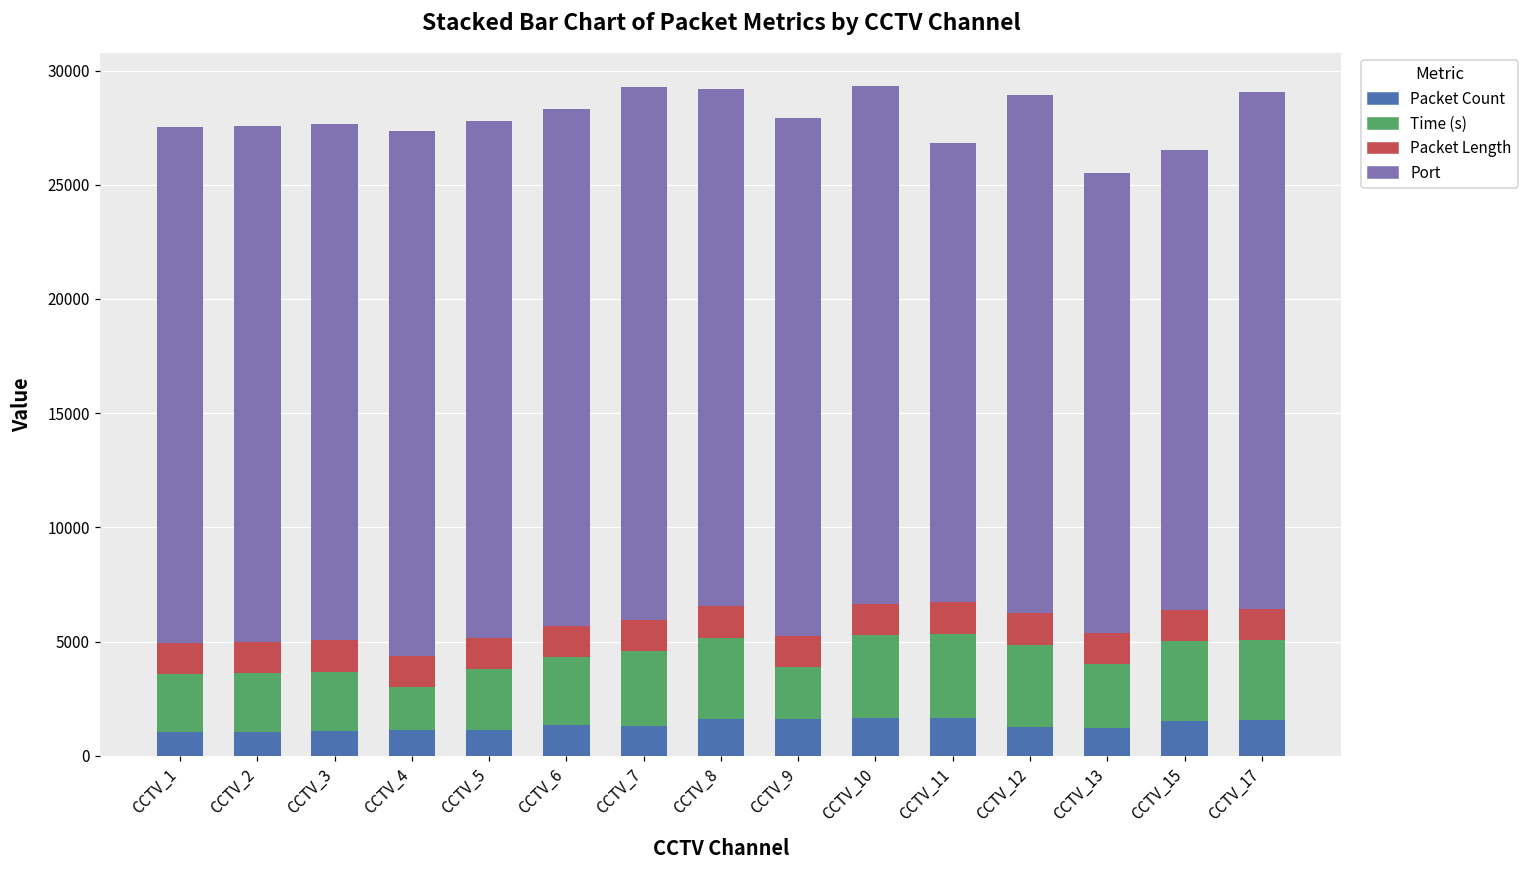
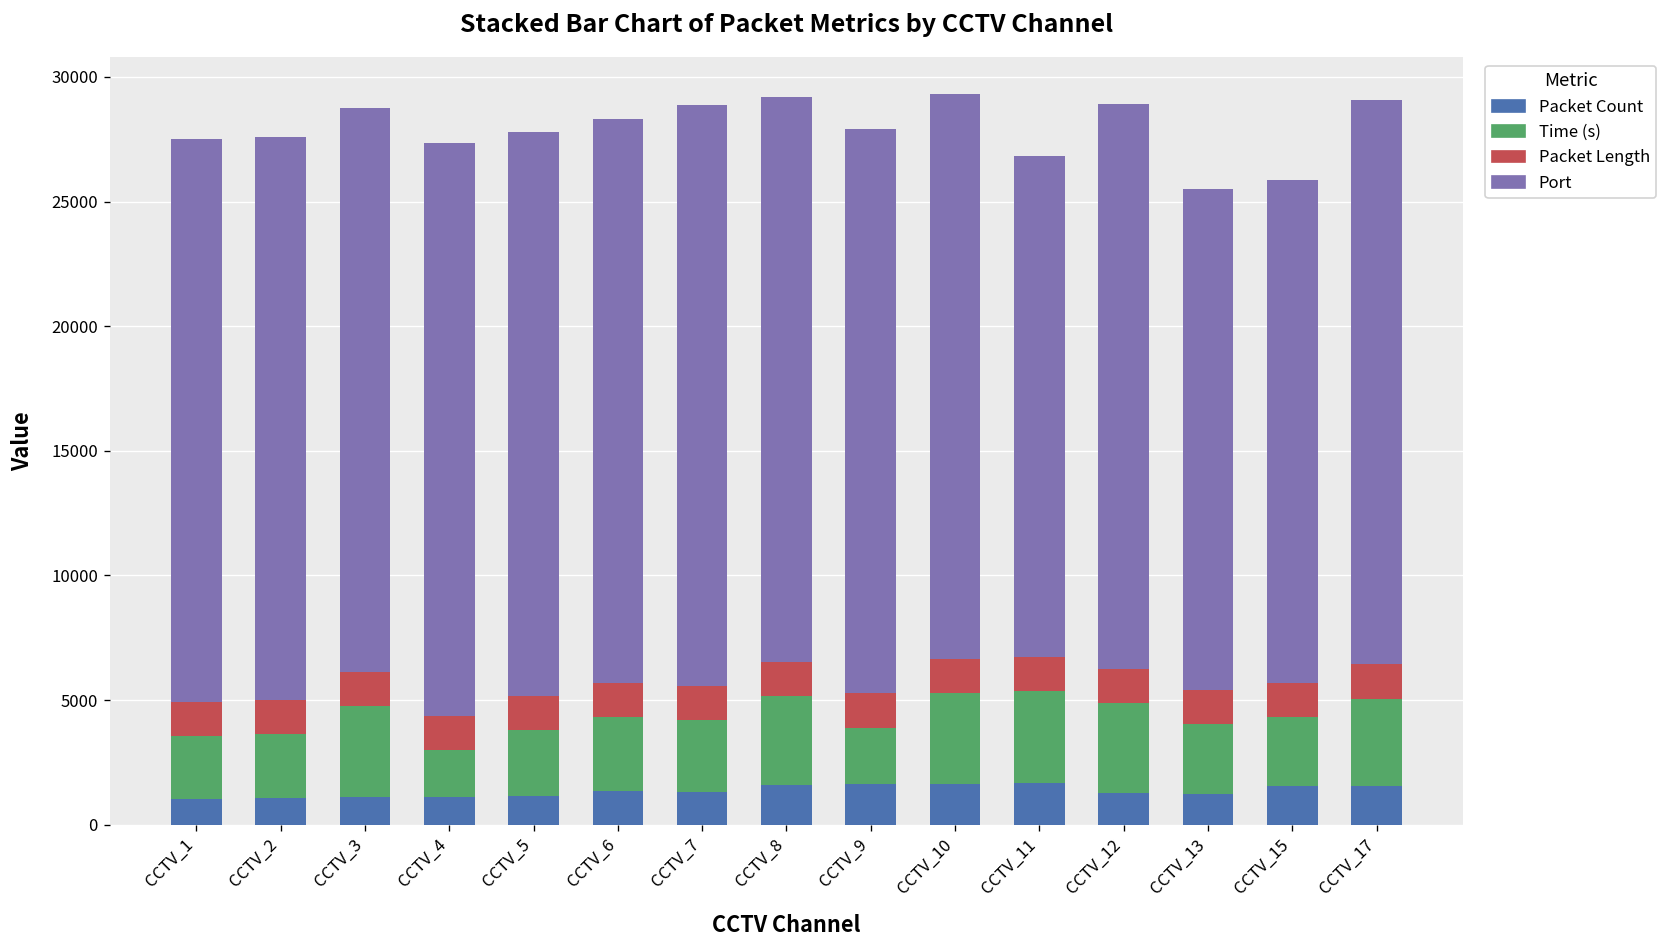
Time (s), CCTV_3: 2600 -> 3700
Time (s), CCTV_7: 3300 -> 2900
Time (s), CCTV_15: 3500 -> 2800
